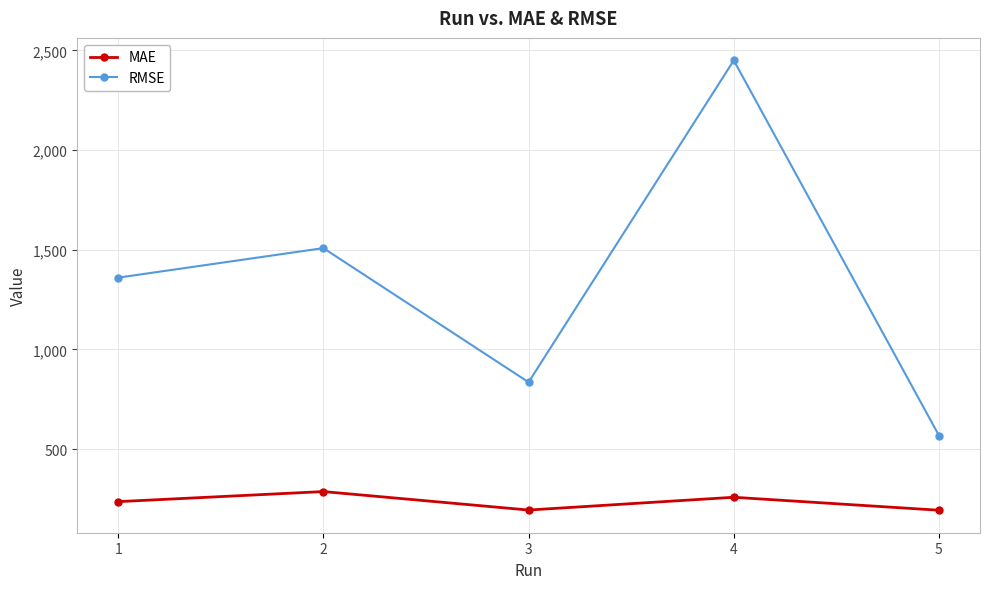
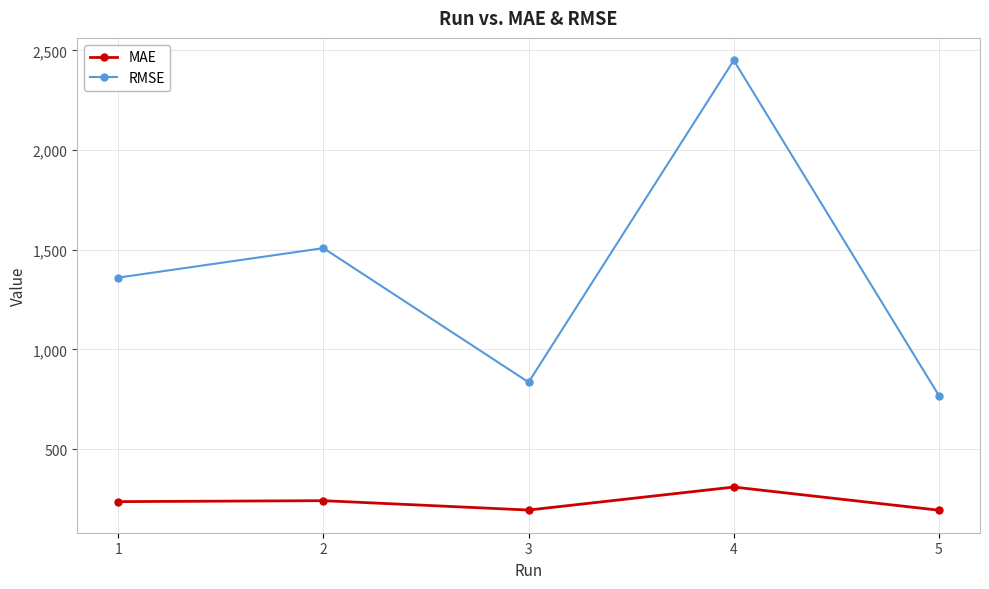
MAE, 2: 290 -> 240
MAE, 4: 260 -> 310
RMSE, 5: 570 -> 770
